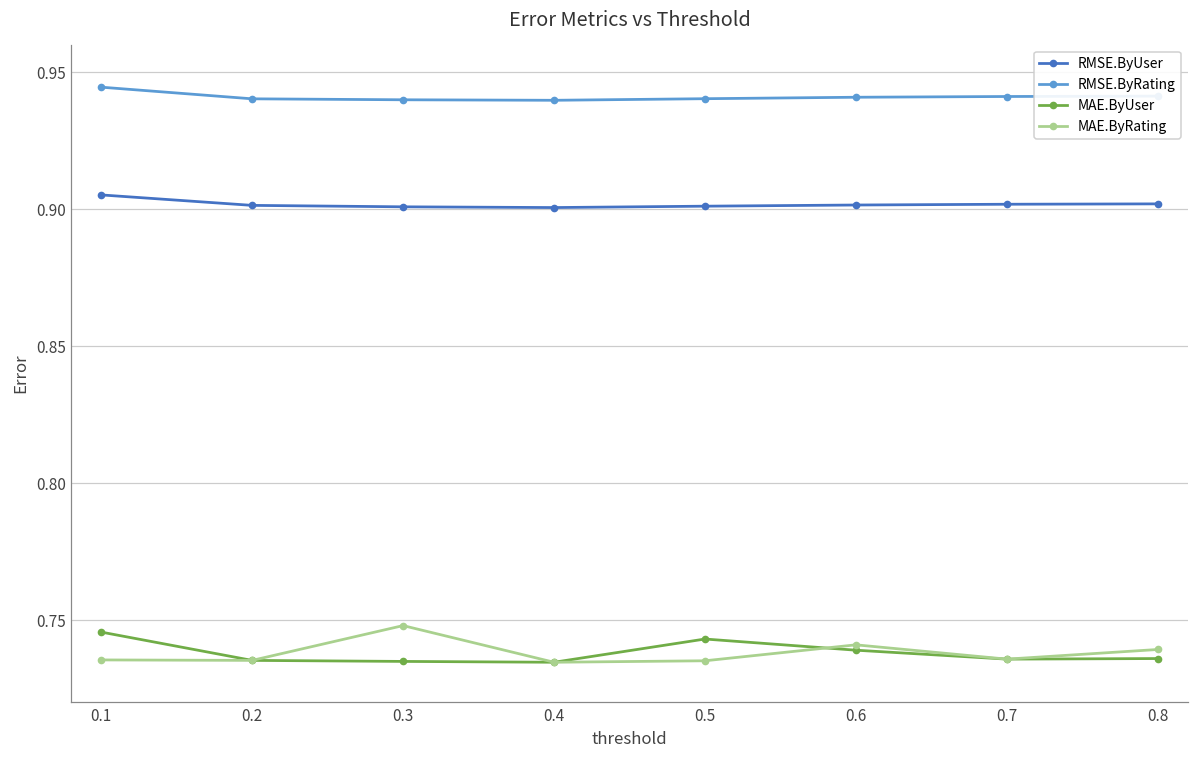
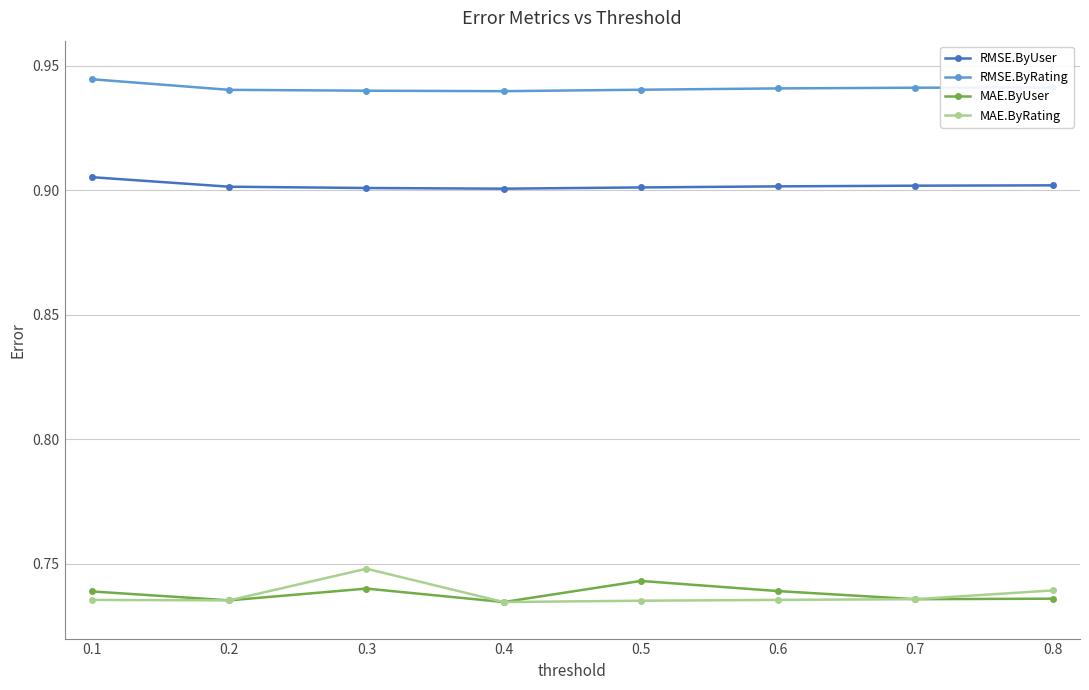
MAE.ByUser, 0.1: 0.746 -> 0.739
MAE.ByUser, 0.3: 0.735 -> 0.740
MAE.ByRating, 0.6: 0.741 -> 0.736
